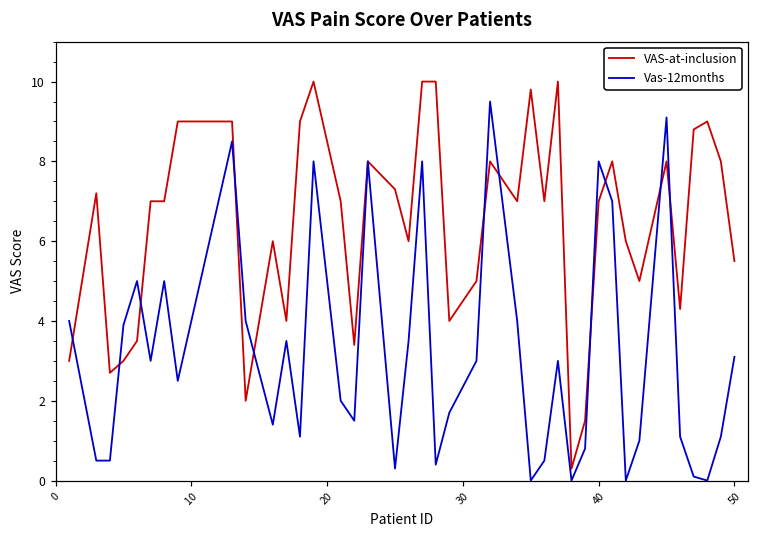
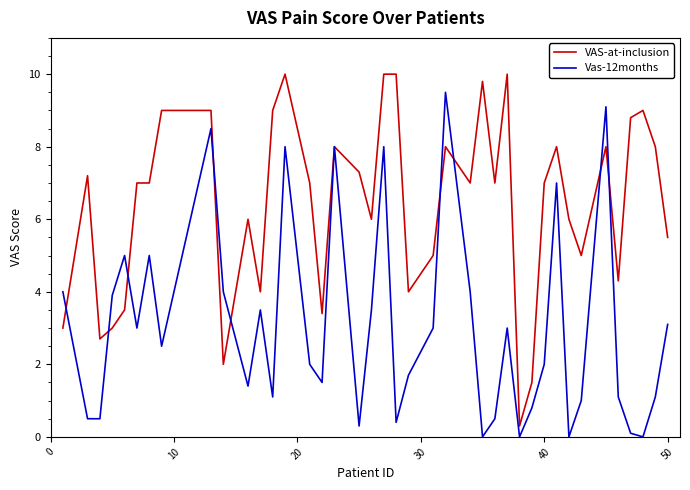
Vas-12months, 40: 8 -> 2
